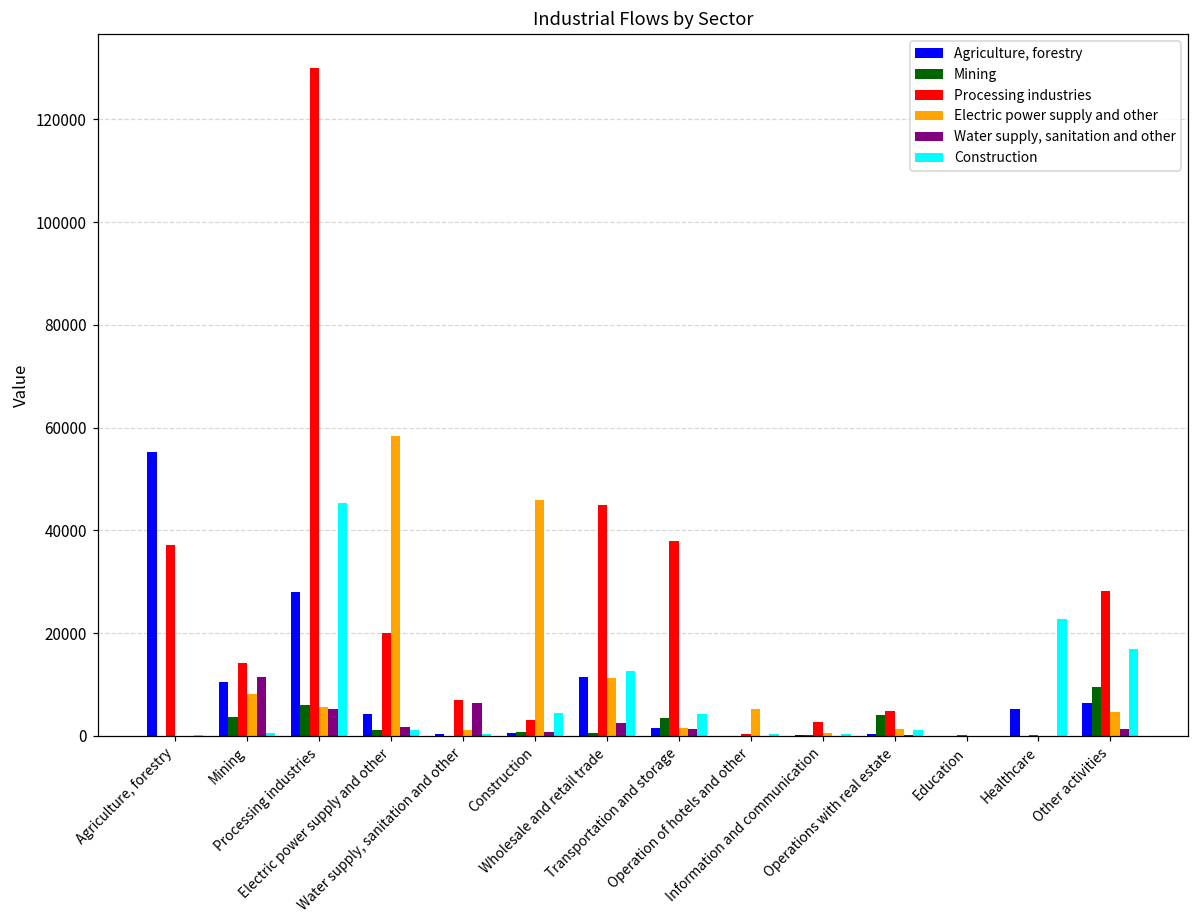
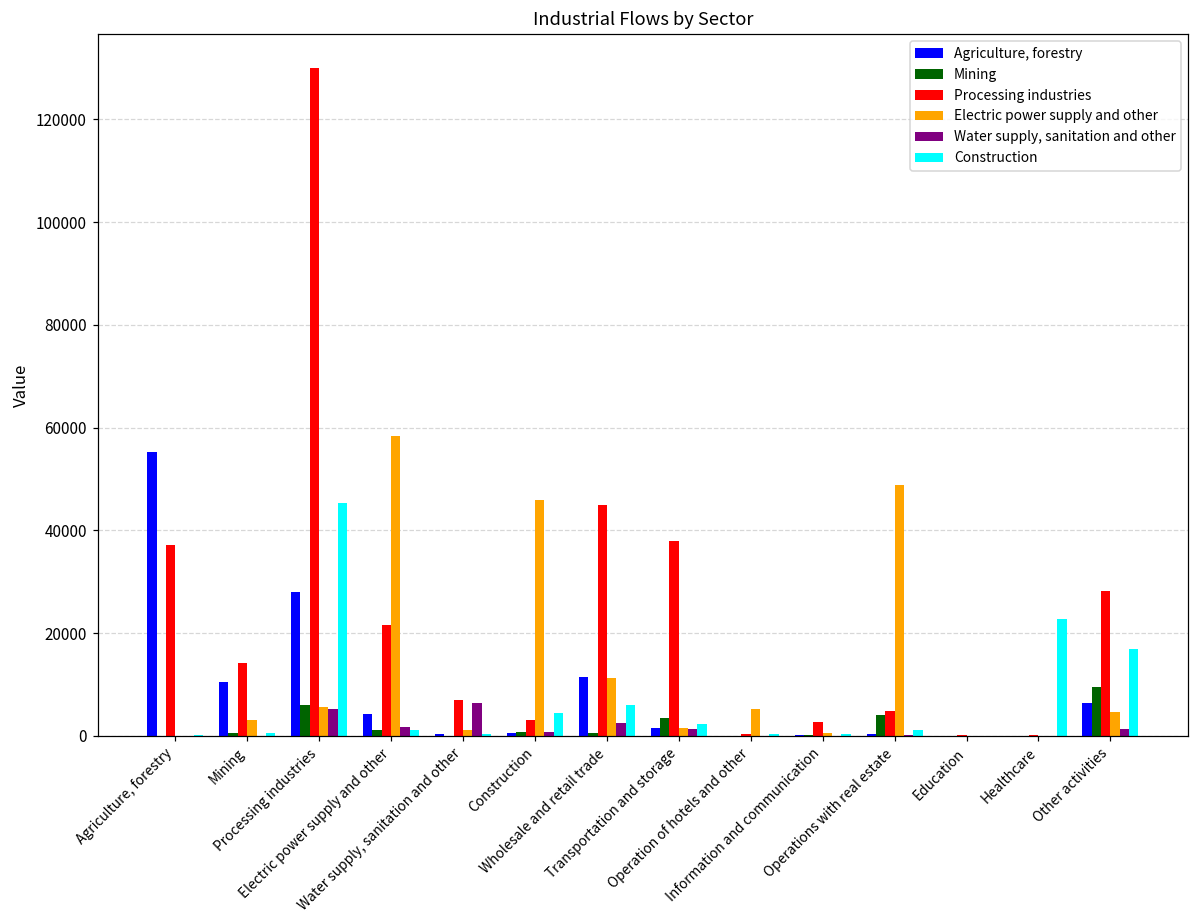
Mining, Mining: 4000 -> 1000
Electric power supply and other, Mining: 8000 -> 3000
Water supply, sanitation and other, Mining: 11000 -> 0
Processing industries, Electric power supply and other: 20000 -> 22000
Construction, Wholesale and retail trade: 13000 -> 6000
Construction, Transportation and storage: 4000 -> 2000
Electric power supply and other, Operations with real estate: 1000 -> 49000
Agriculture, forestry, Healthcare: 5000 -> 0
